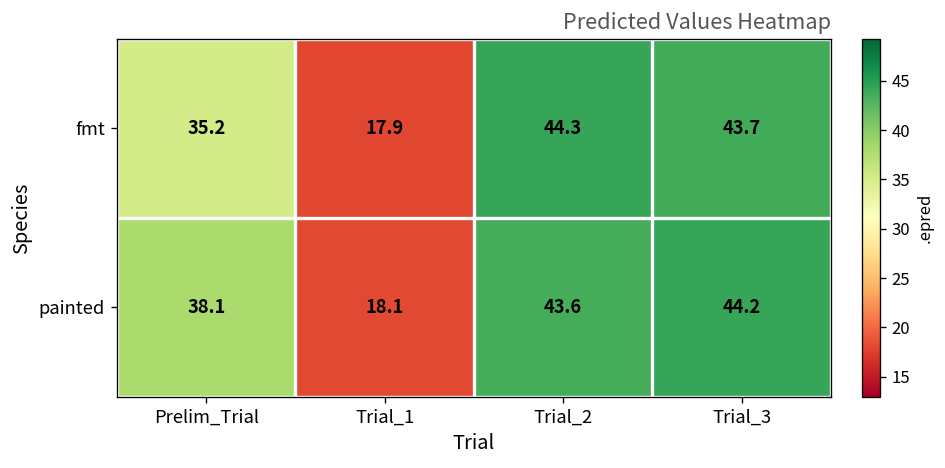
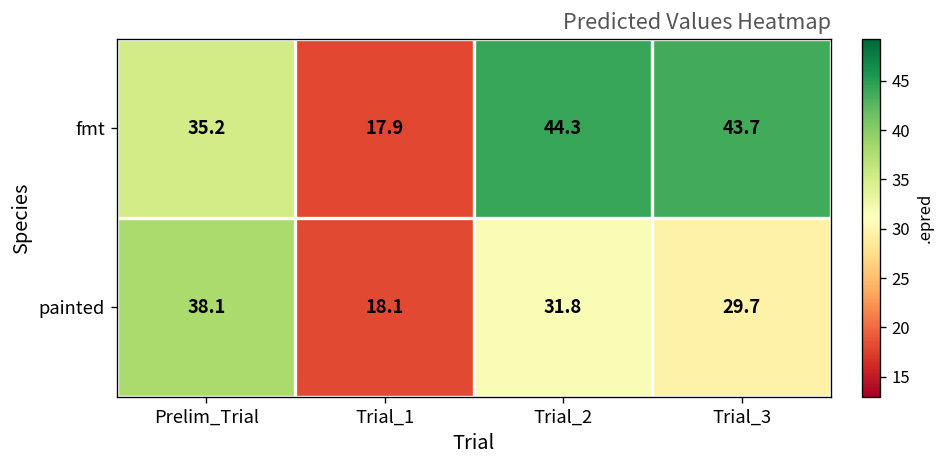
painted, Trial_2: 43.6 -> 31.8
painted, Trial_3: 44.2 -> 29.7
